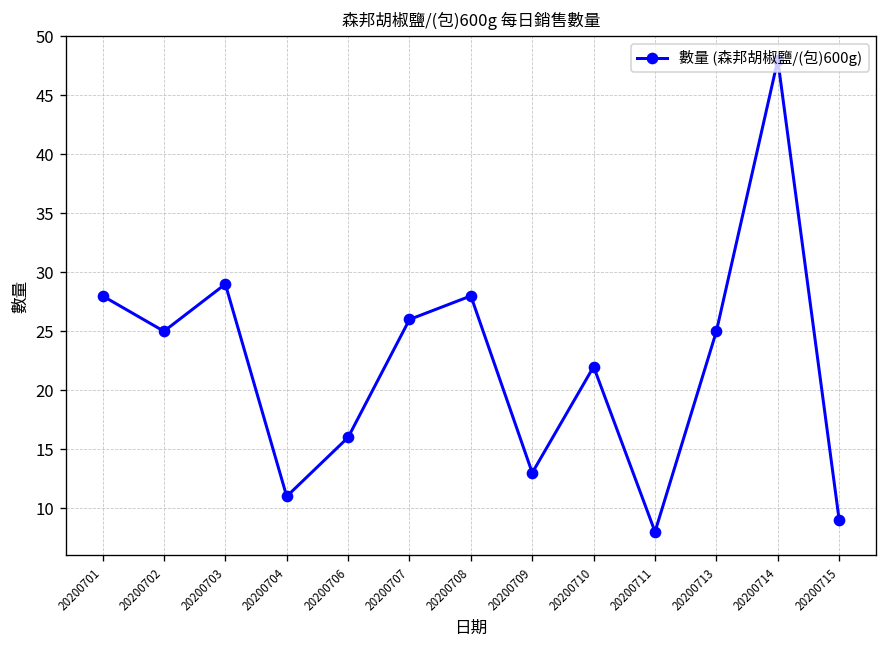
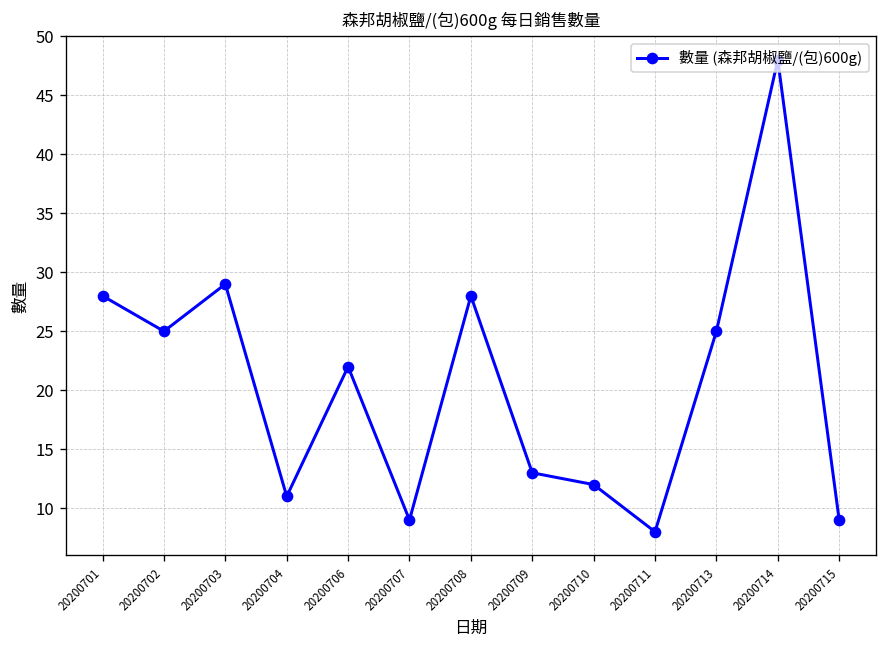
20200706: 16 -> 22
20200707: 26 -> 9
20200710: 22 -> 12
